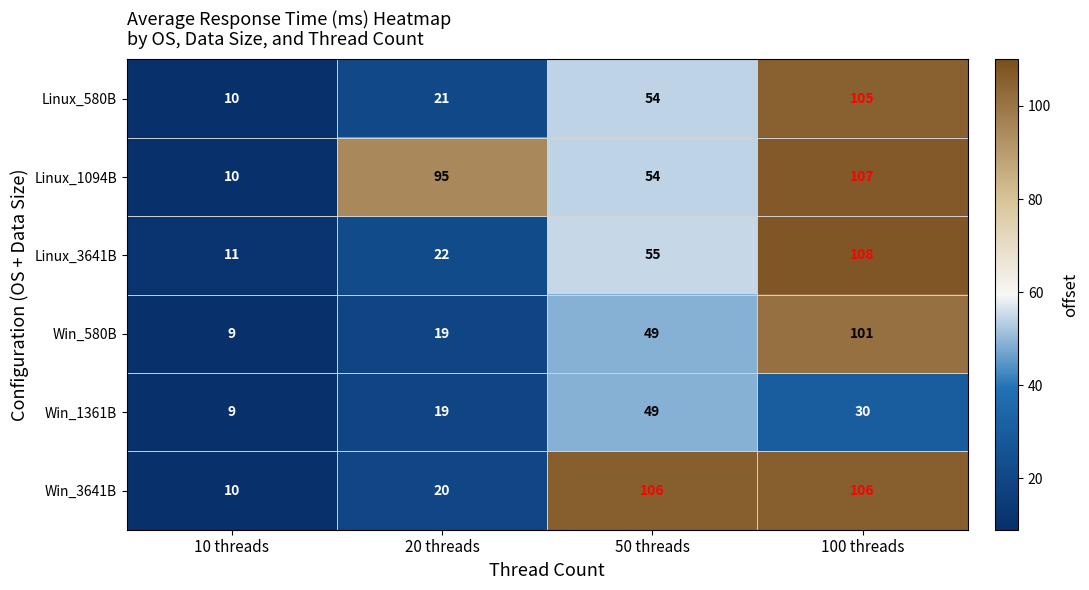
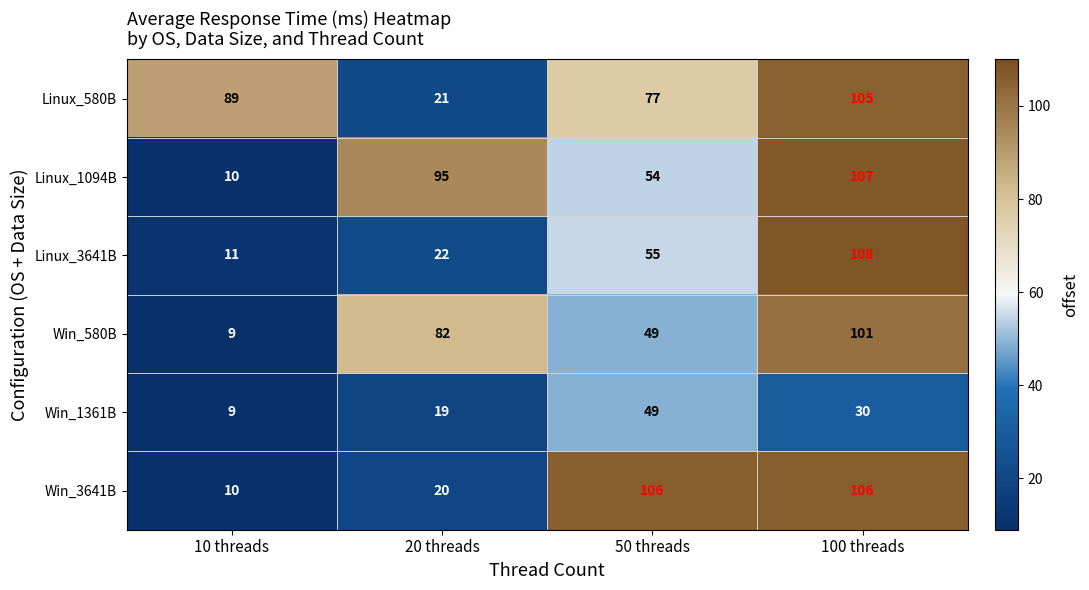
Linux_580B, 10 threads: 10 -> 89
Linux_580B, 50 threads: 54 -> 77
Win_580B, 20 threads: 19 -> 82
